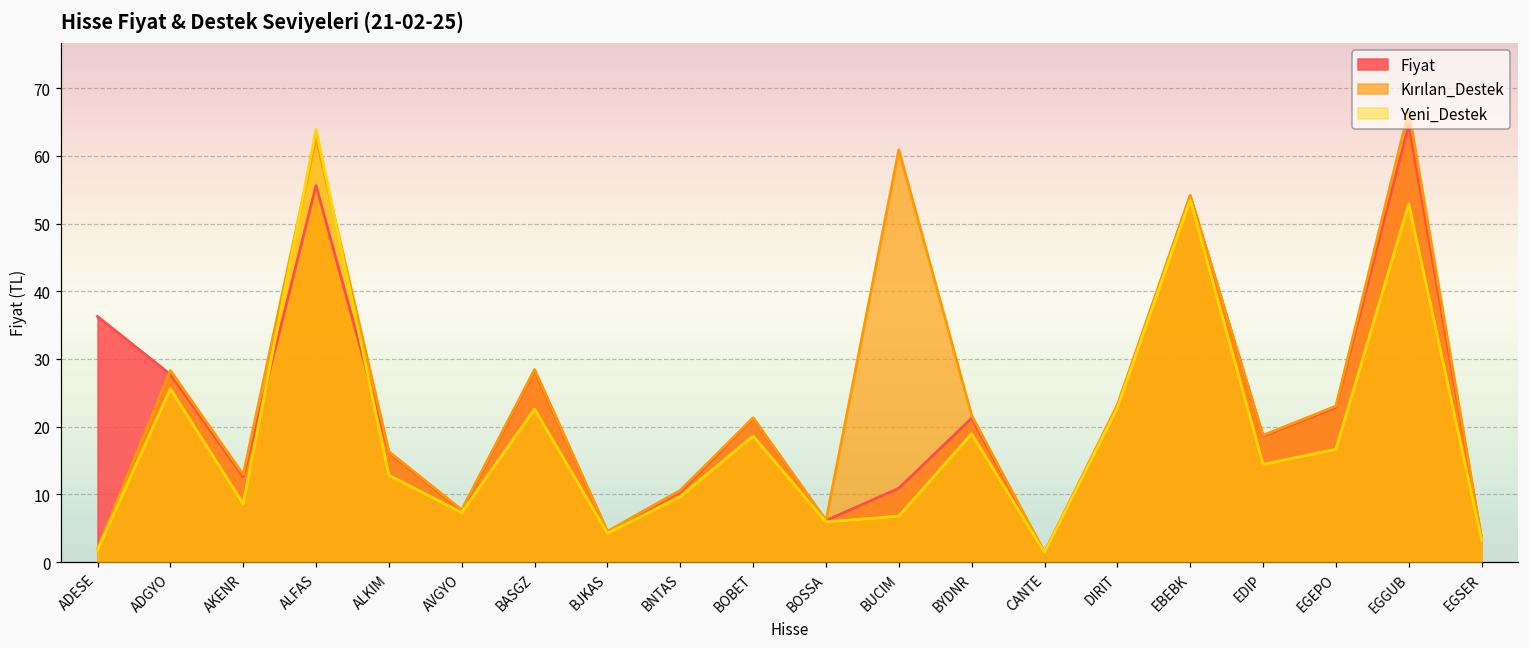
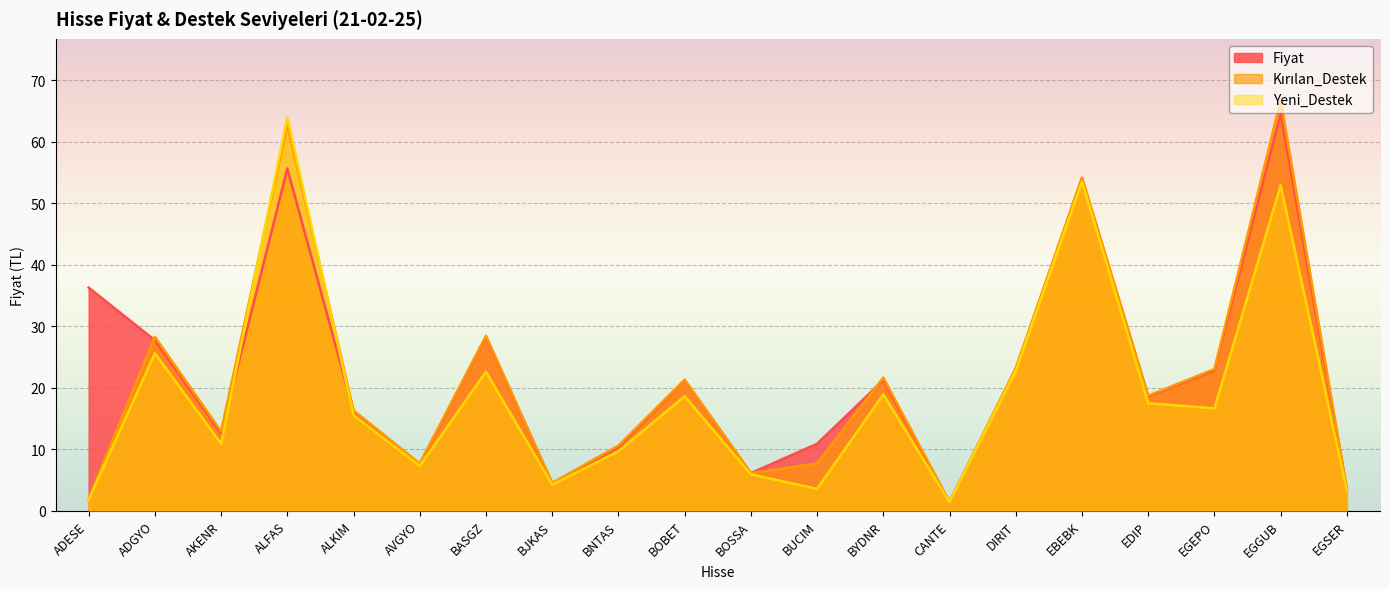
Yeni_Destek, AKENR: 9 -> 11
Yeni_Destek, ALKIM: 13 -> 16
Kırılan_Destek, BUCIM: 61 -> 8
Yeni_Destek, BUCIM: 7 -> 4
Yeni_Destek, EDIP: 14 -> 17
